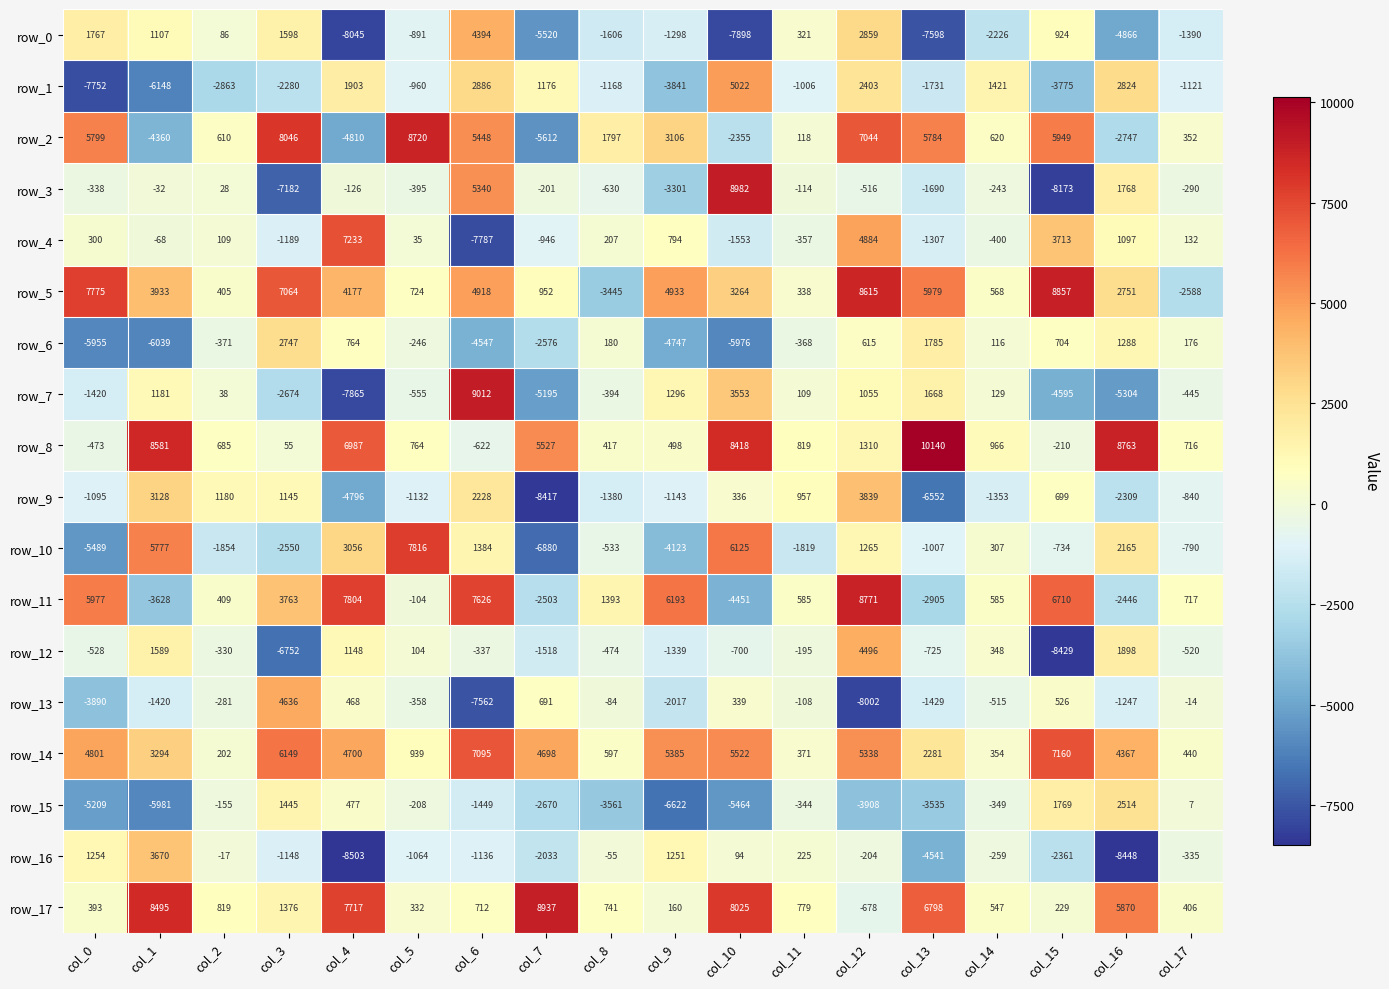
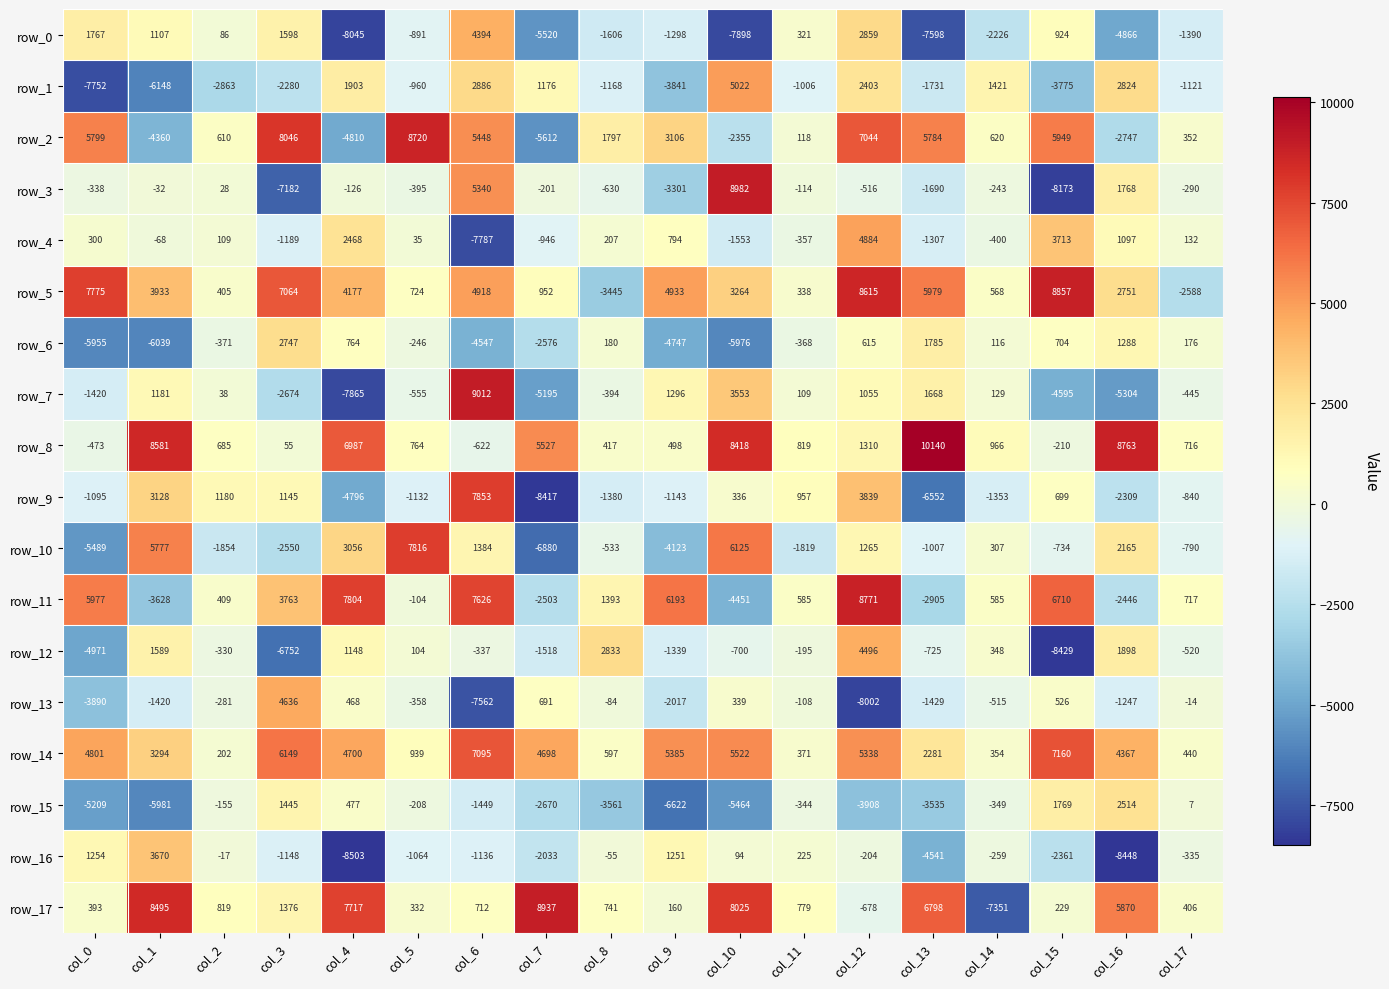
row_4, col_4: 7233 -> 2468
row_9, col_6: 2228 -> 7853
row_12, col_0: -528 -> -4971
row_12, col_8: -474 -> 2833
row_17, col_14: 547 -> -7351
